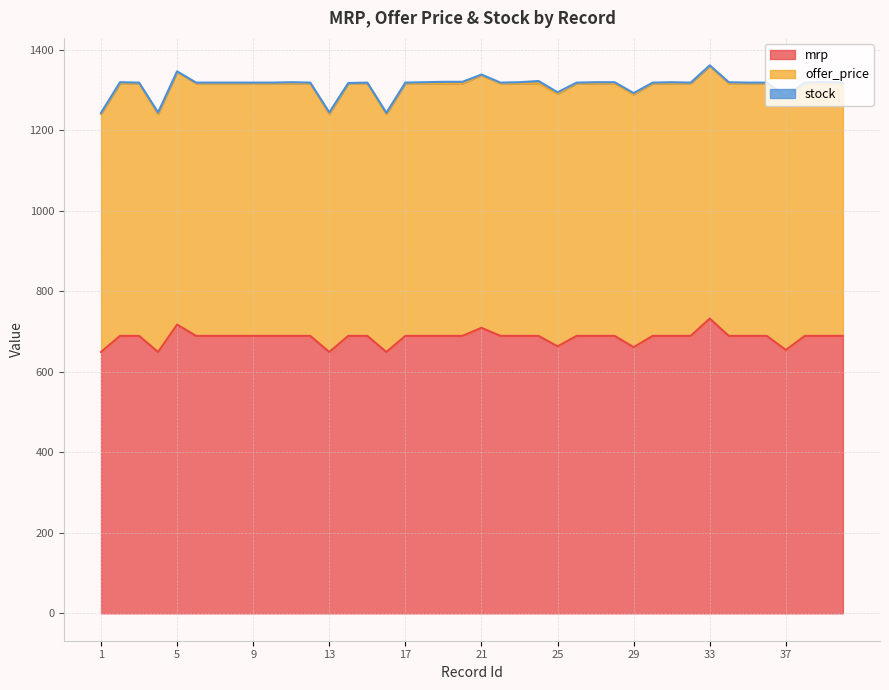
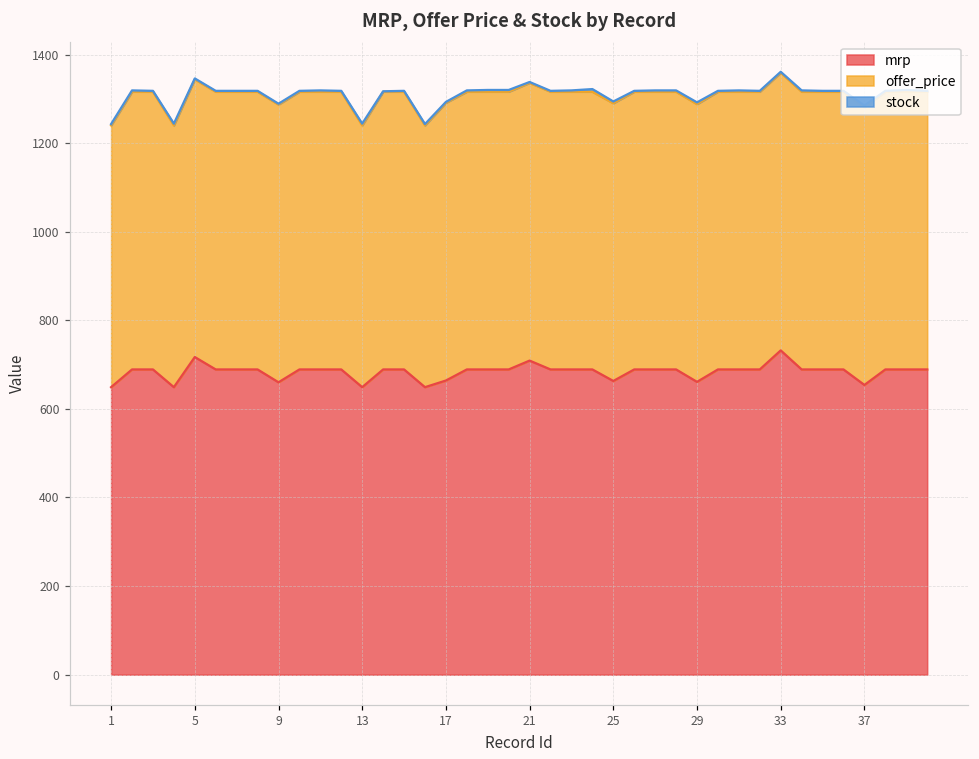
mrp, 9: 690 -> 660
mrp, 17: 690 -> 660
